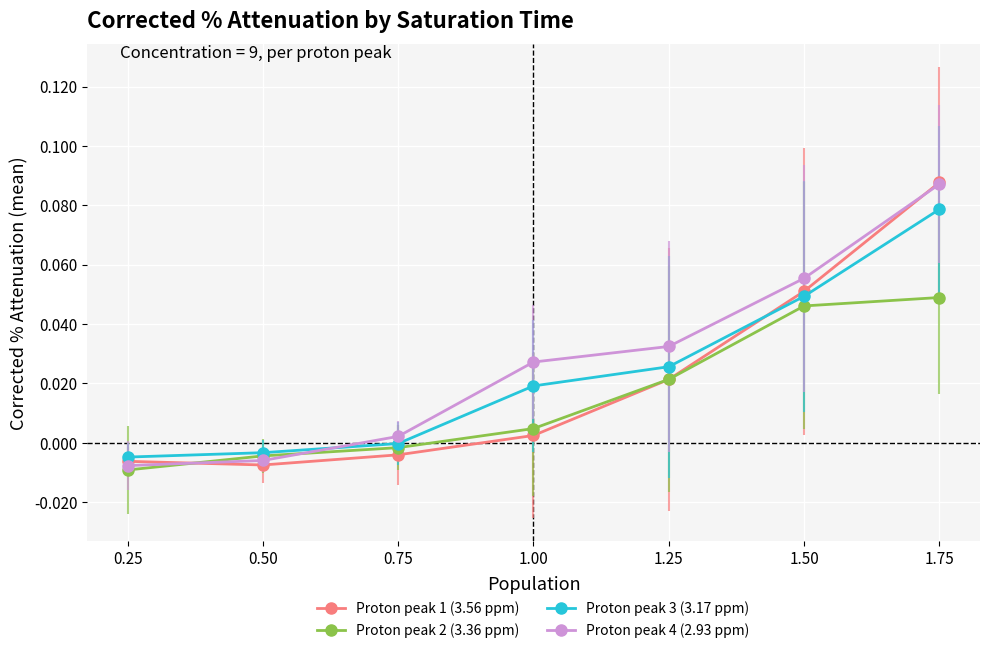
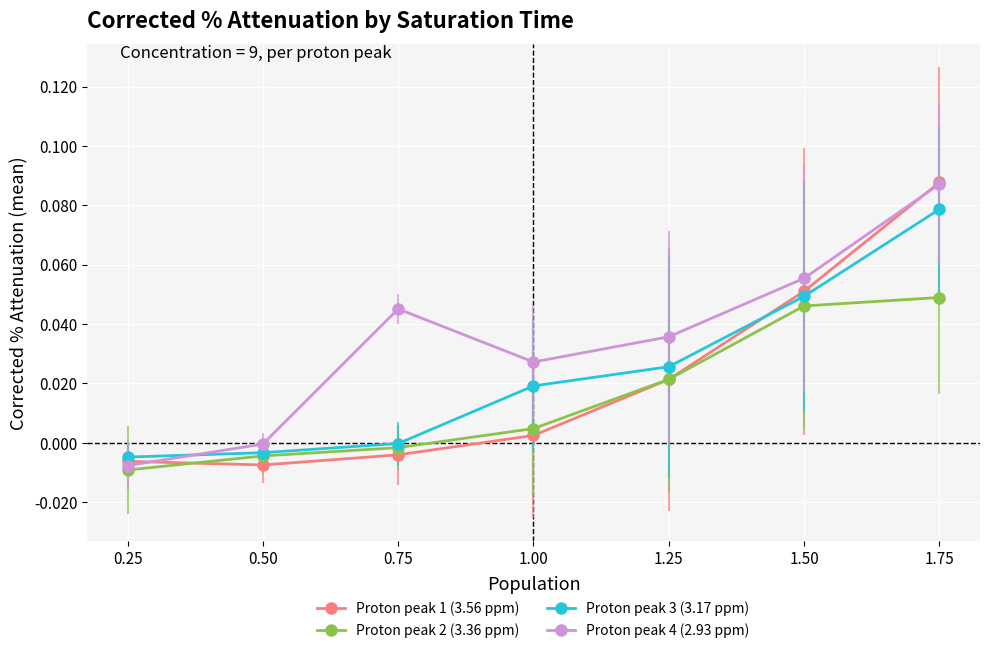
Proton peak 4 (2.93 ppm), 0.50: -0.006 -> 0.000
Proton peak 4 (2.93 ppm), 0.75: 0.002 -> 0.045
Proton peak 4 (2.93 ppm), 1.25: 0.032 -> 0.036
